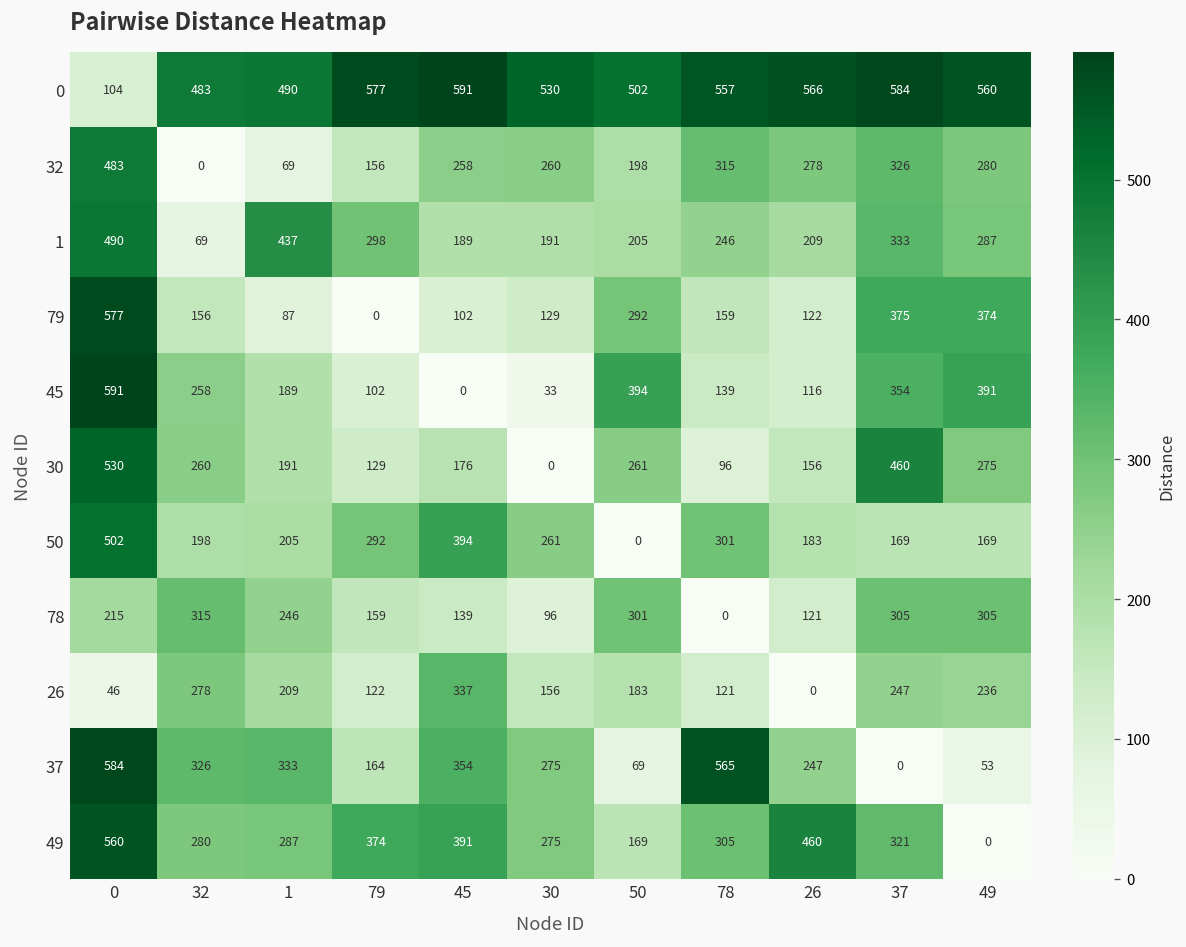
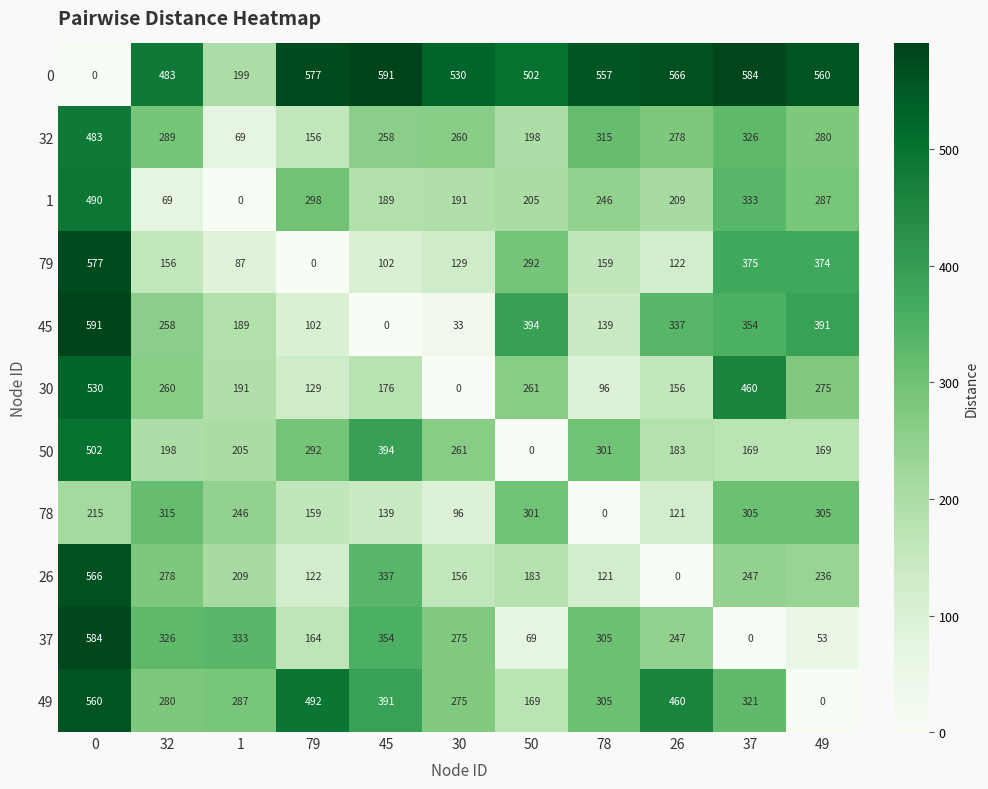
0, 0: 104 -> 0
0, 1: 490 -> 199
32, 32: 0 -> 289
1, 1: 437 -> 0
45, 26: 116 -> 337
26, 0: 46 -> 566
37, 78: 565 -> 305
49, 79: 374 -> 492
